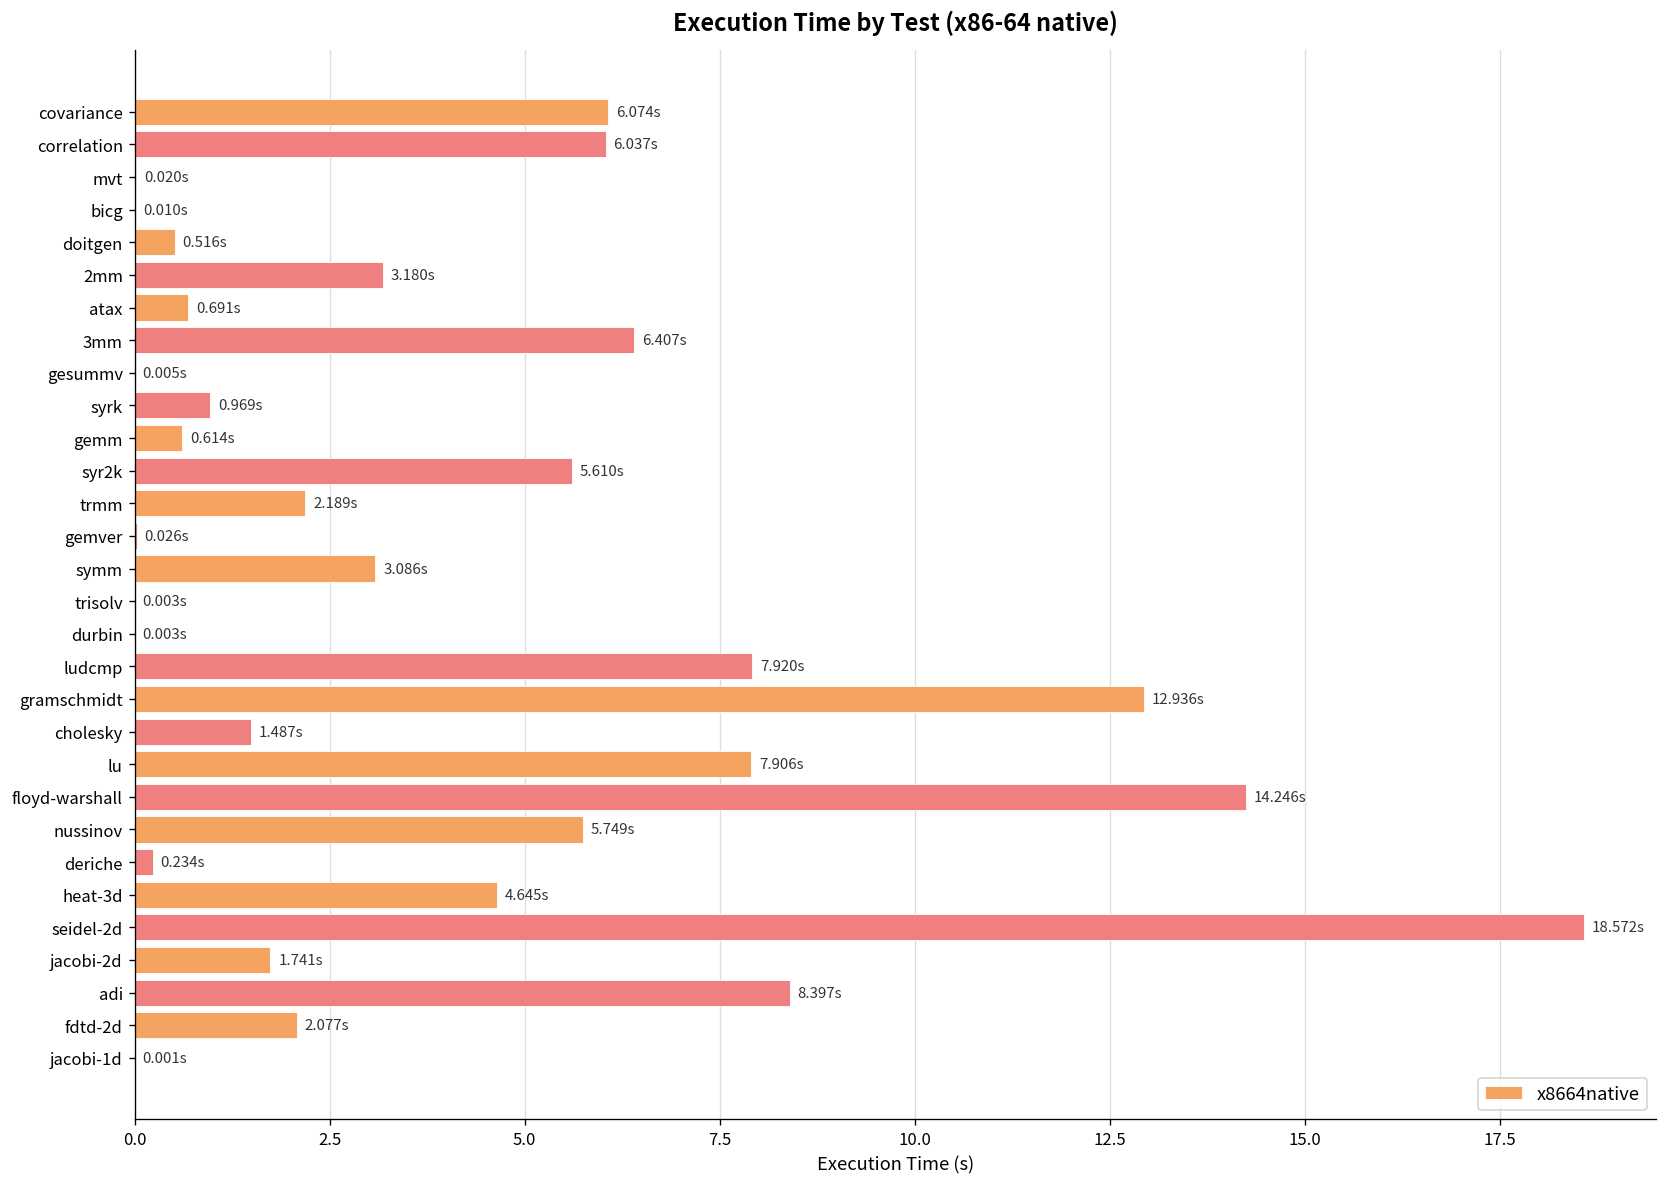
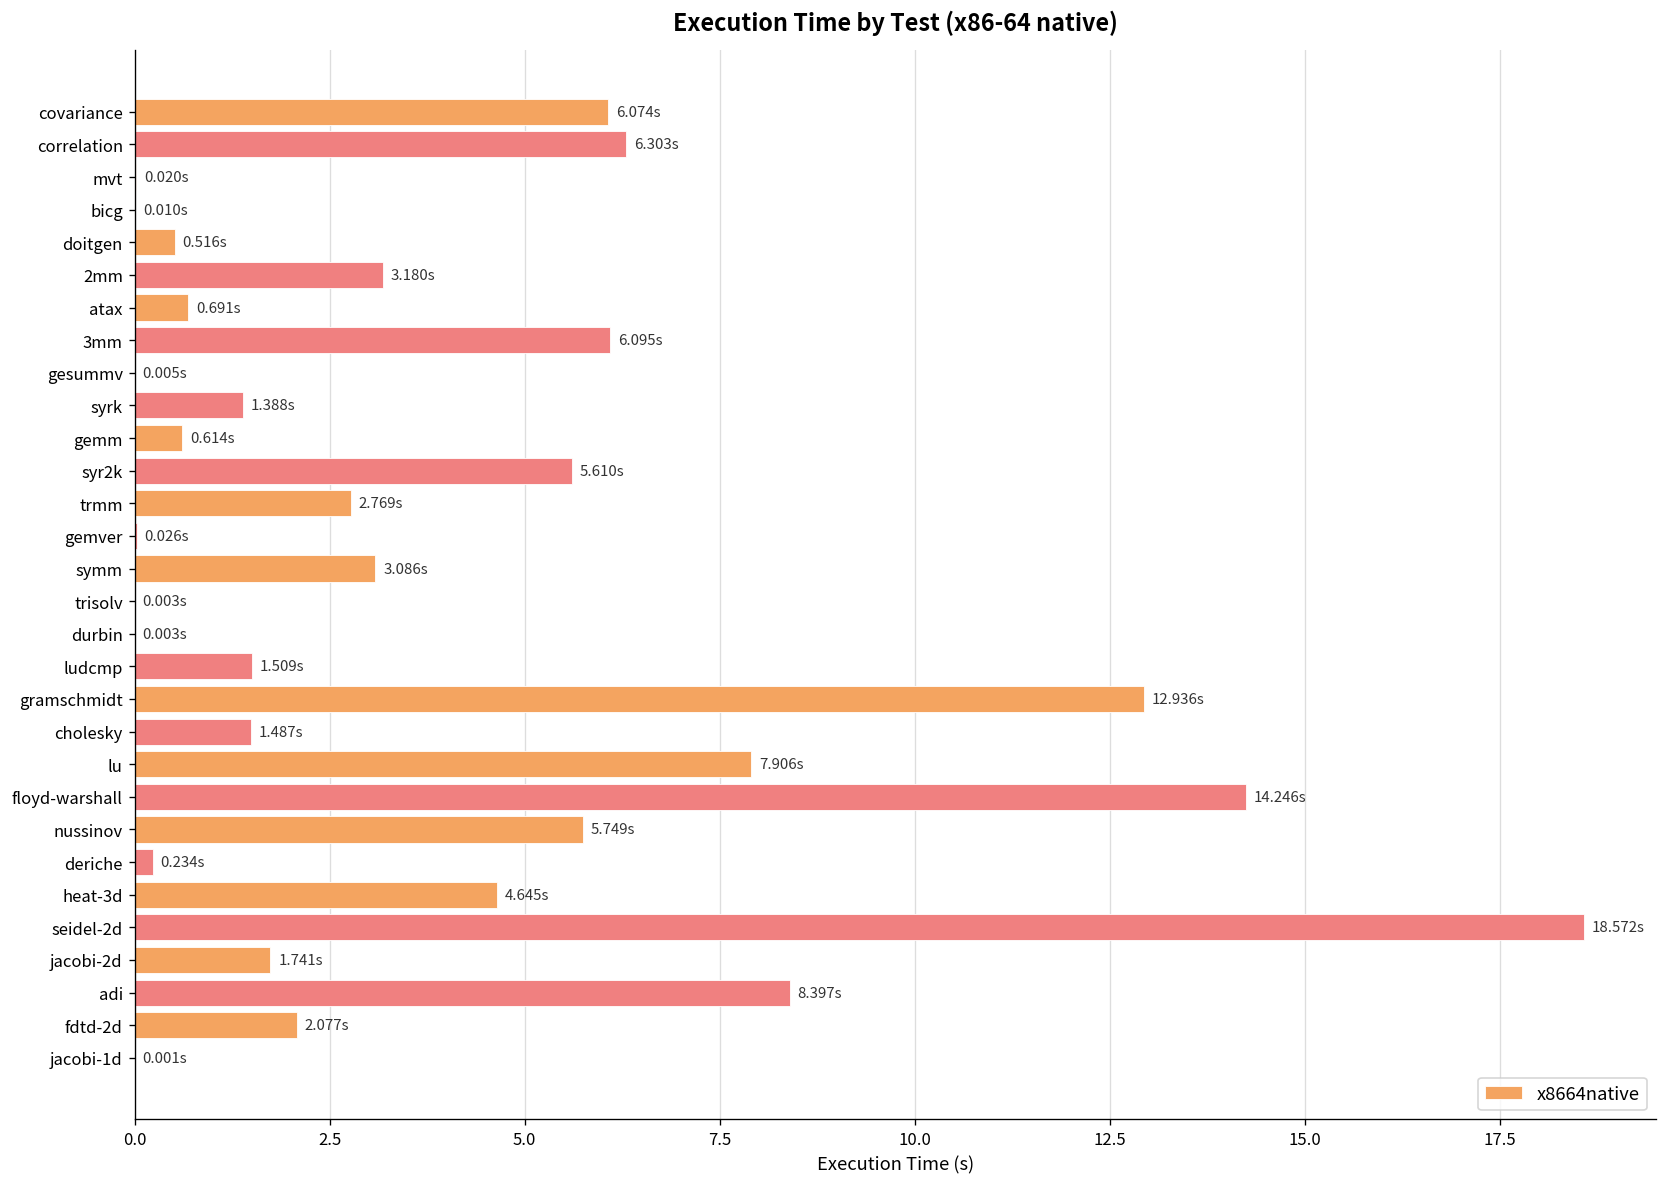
correlation: 6.037s -> 6.303s
3mm: 6.407s -> 6.095s
syrk: 0.969s -> 1.388s
trmm: 2.189s -> 2.769s
ludcmp: 7.920s -> 1.509s
